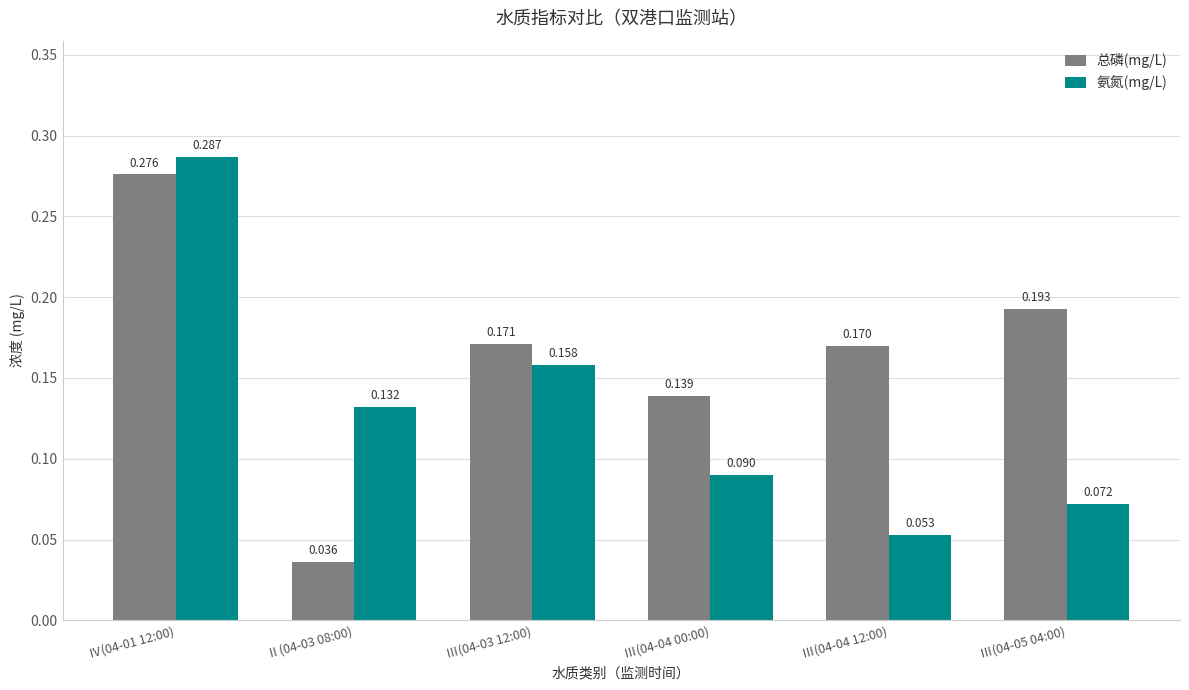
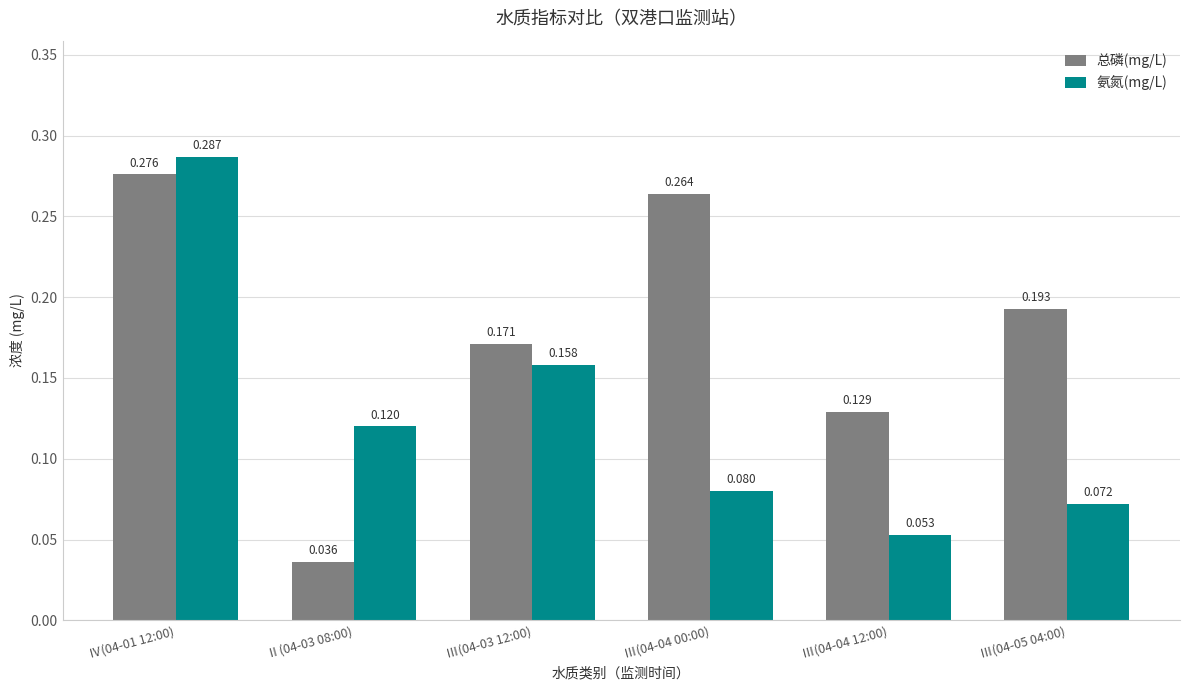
氨氮(mg/L), Ⅱ(04-03 08:00): 0.132 -> 0.120
总磷(mg/L), Ⅲ(04-04 00:00): 0.139 -> 0.264
氨氮(mg/L), Ⅲ(04-04 00:00): 0.090 -> 0.080
总磷(mg/L), Ⅲ(04-04 12:00): 0.170 -> 0.129
